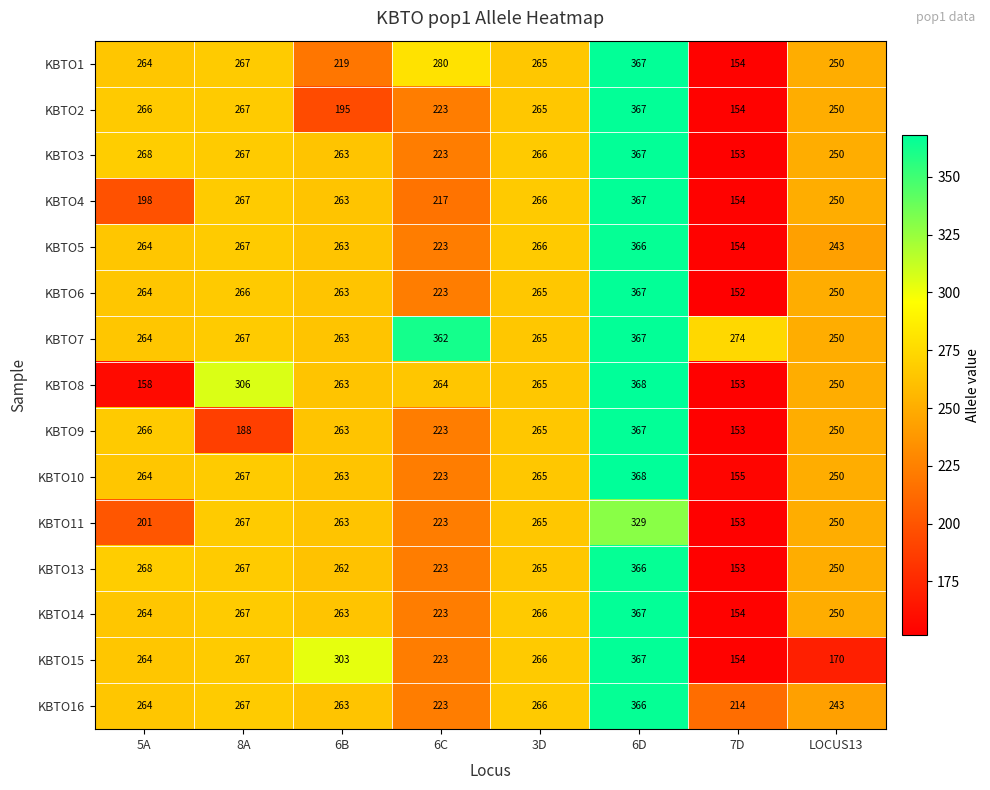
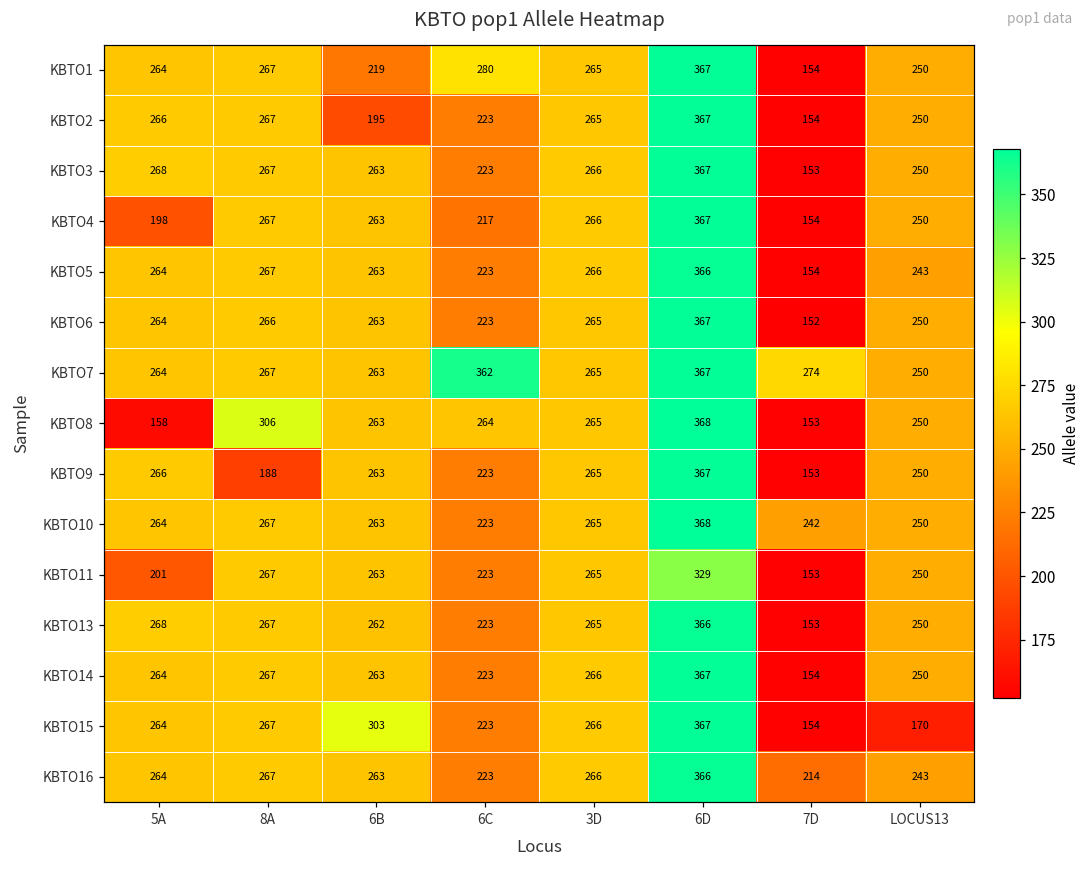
KBTO10, 7D: 155 -> 242
